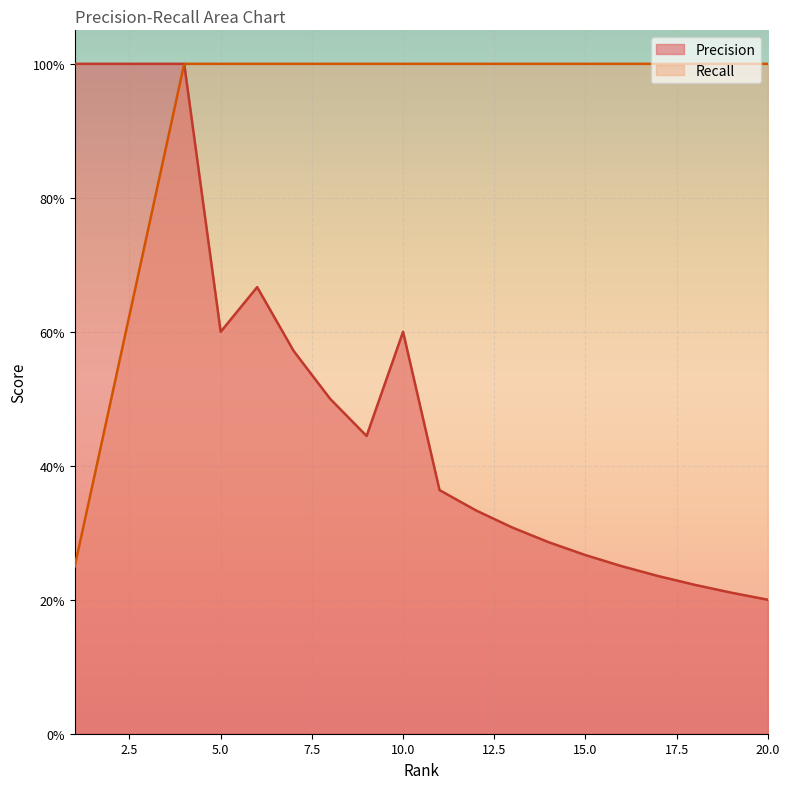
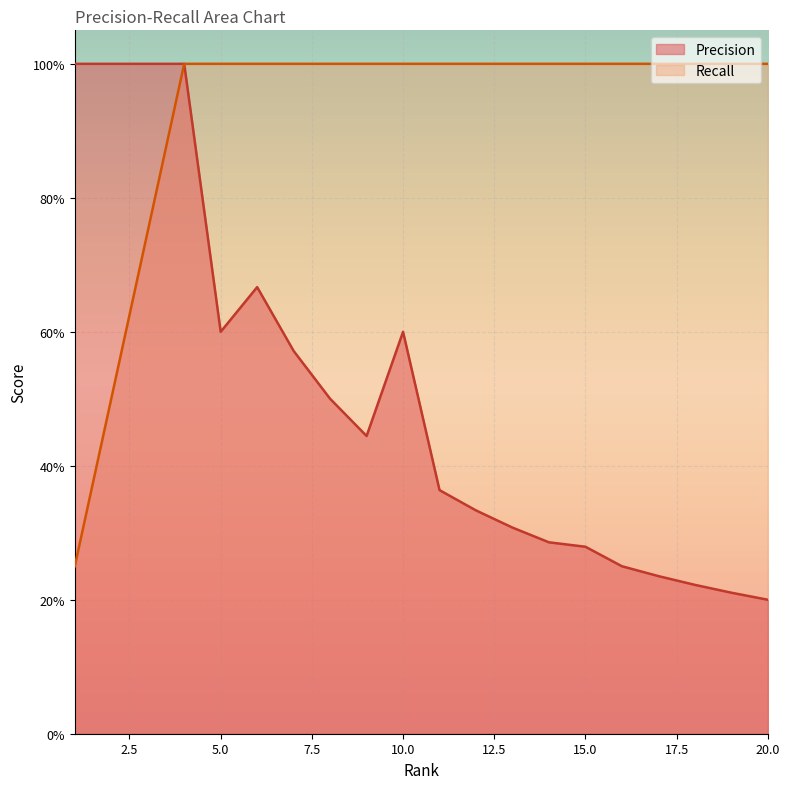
Precision, 15.0: 27% -> 28%
